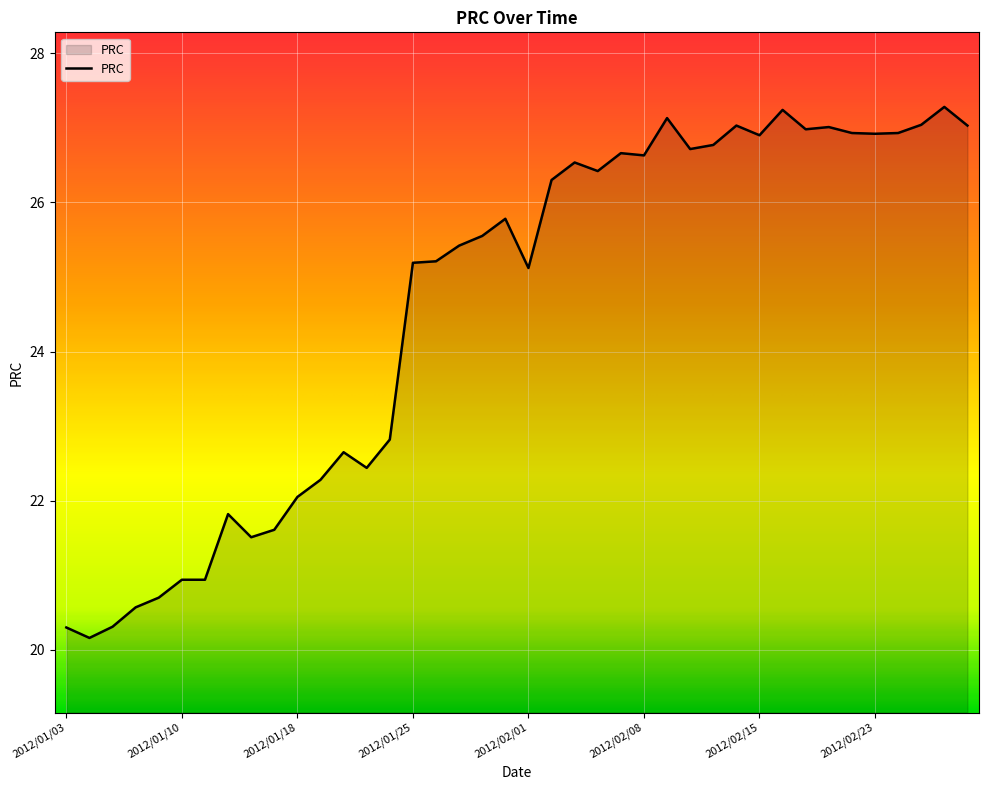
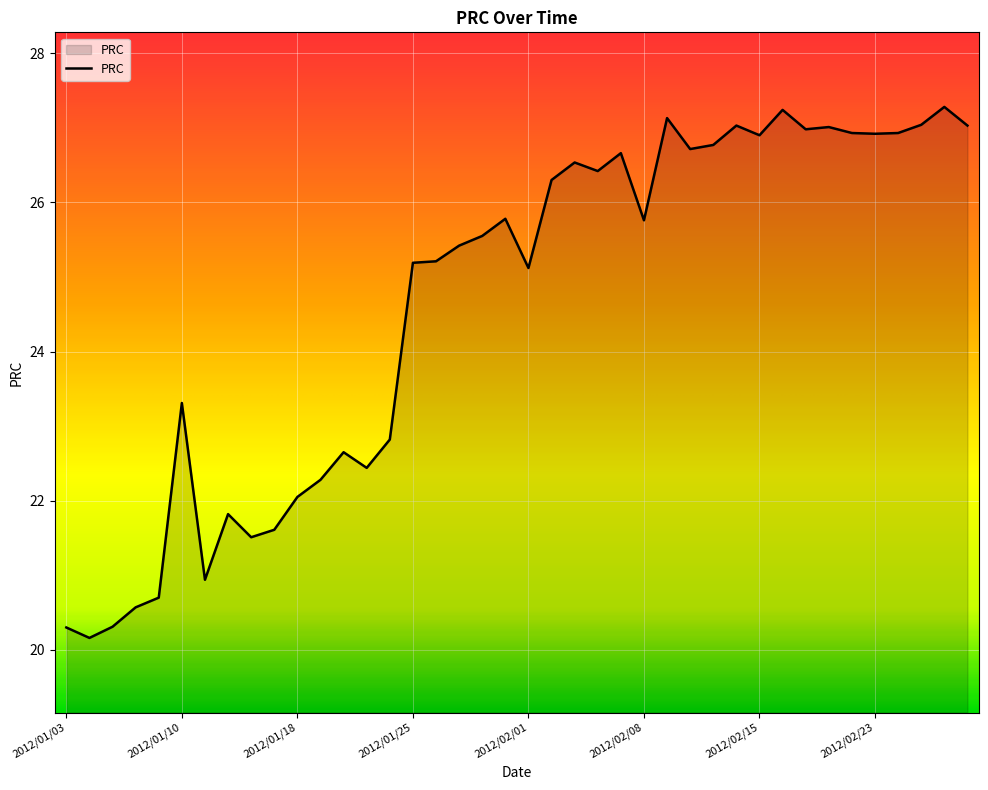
2012/01/10: 20.9 -> 23.3
2012/02/08: 26.6 -> 25.8
